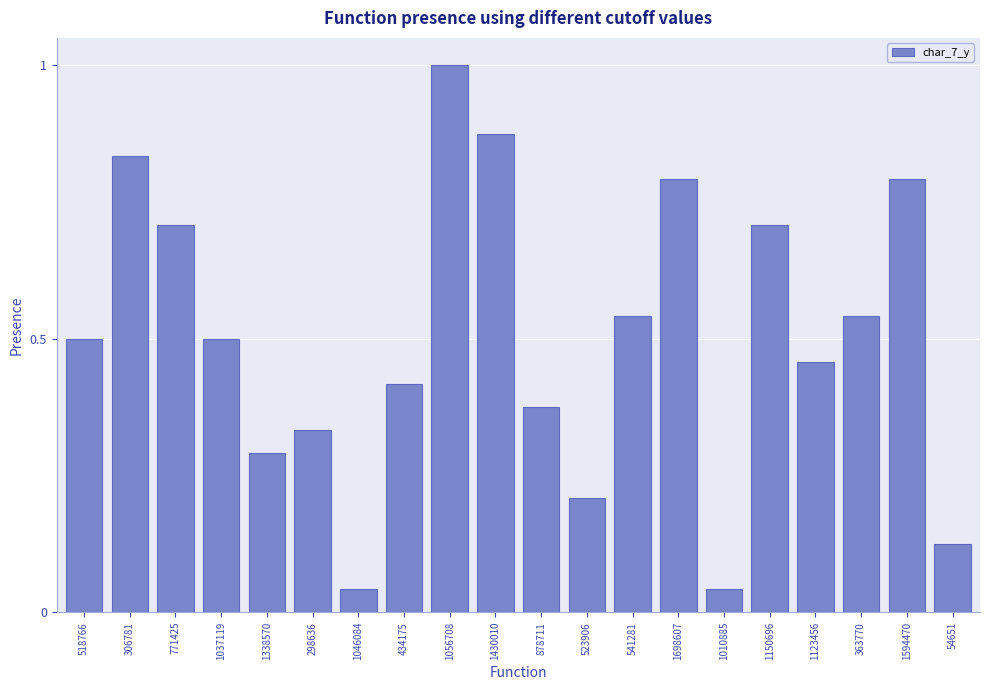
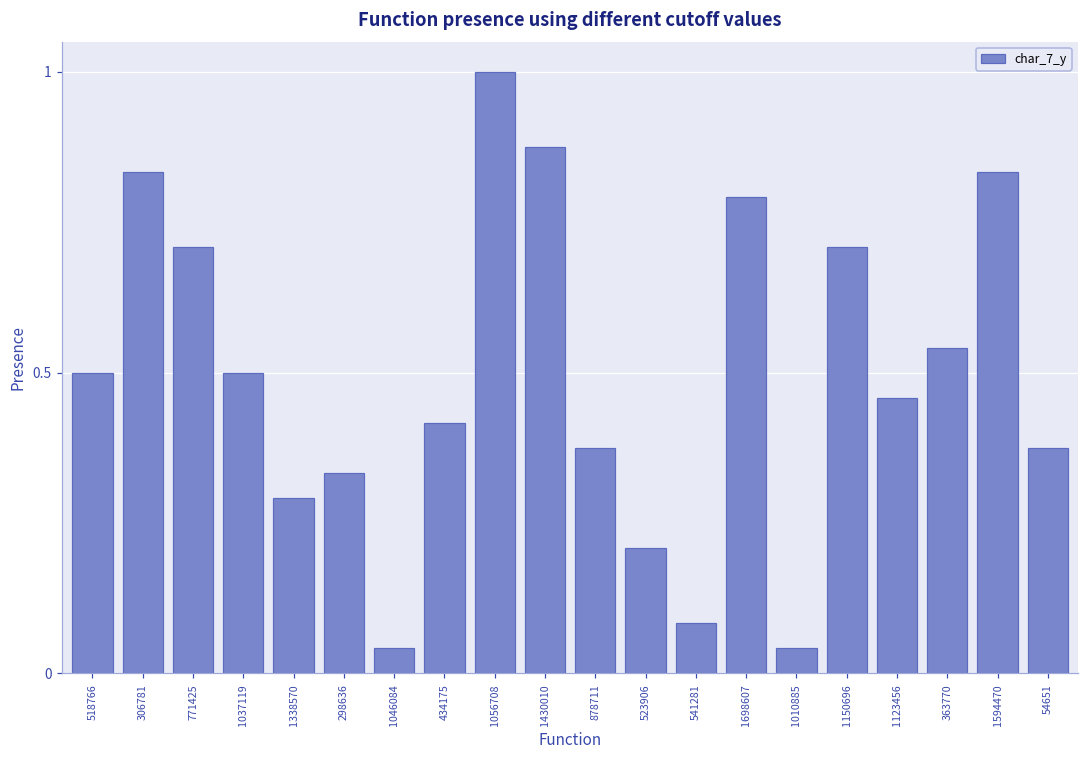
541281: 0.54 -> 0.08
1594470: 0.79 -> 0.83
54651: 0.13 -> 0.38
